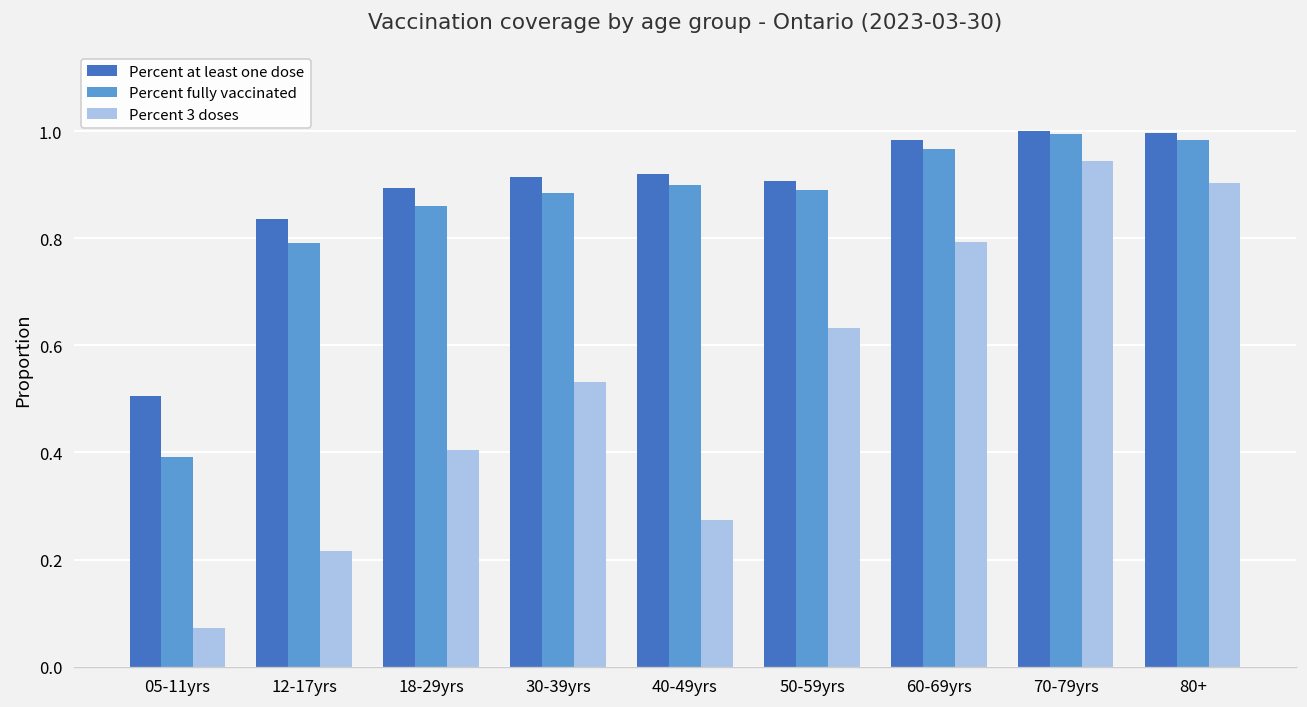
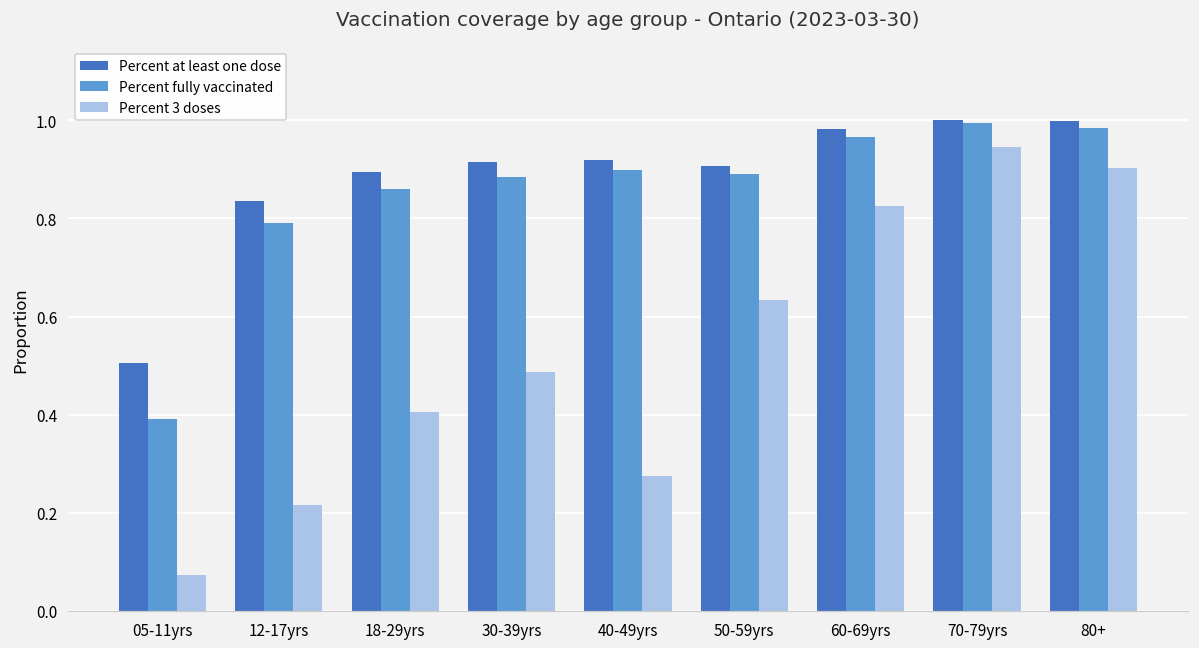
Percent 3 doses, 30-39yrs: 0.53 -> 0.49
Percent 3 doses, 60-69yrs: 0.79 -> 0.83
